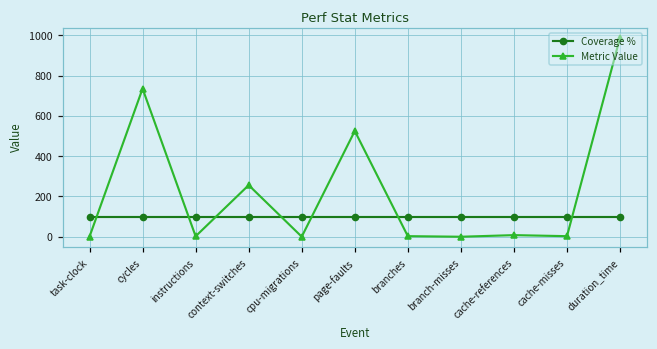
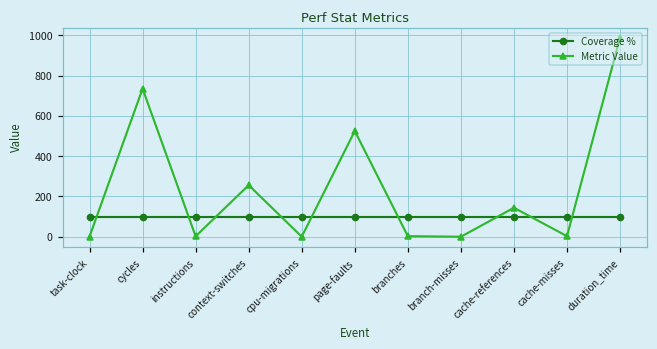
Metric Value, cache-references: 10 -> 140
